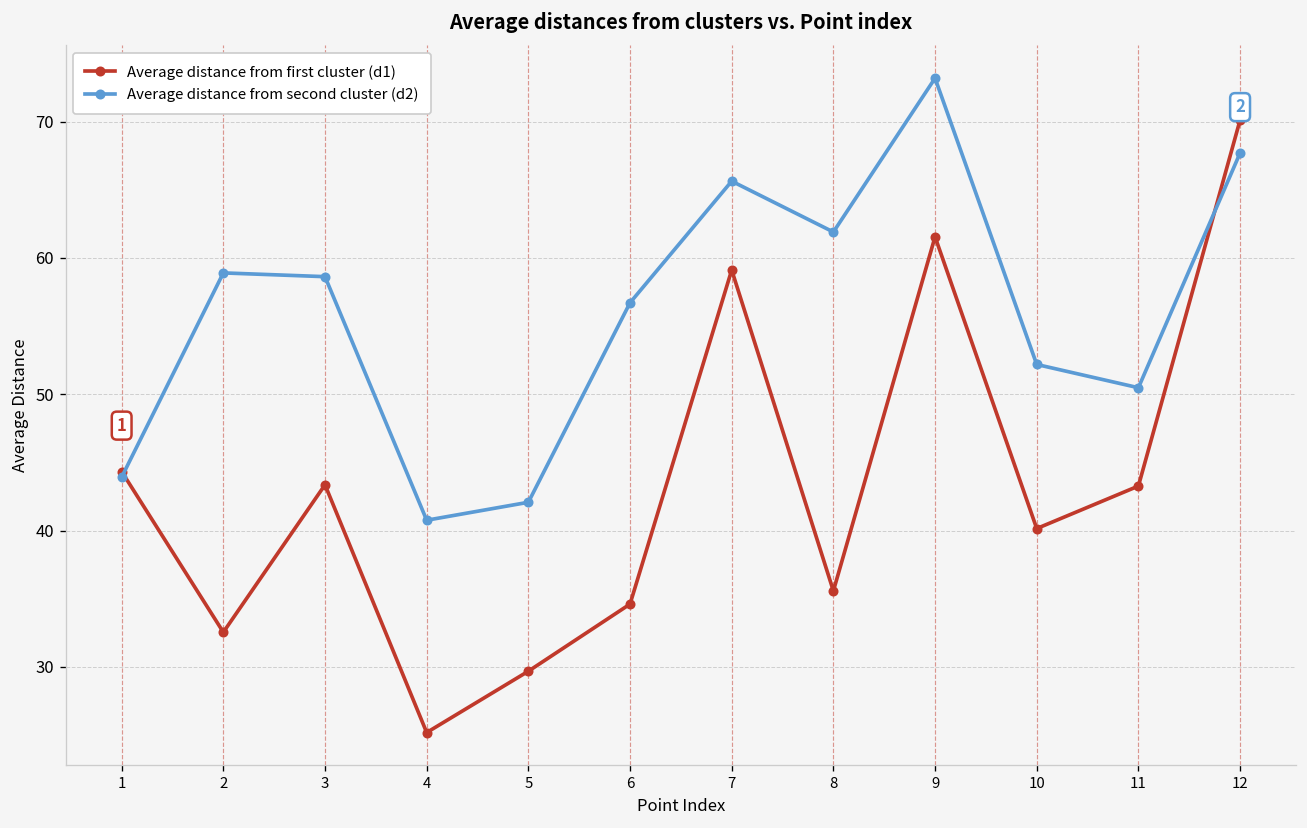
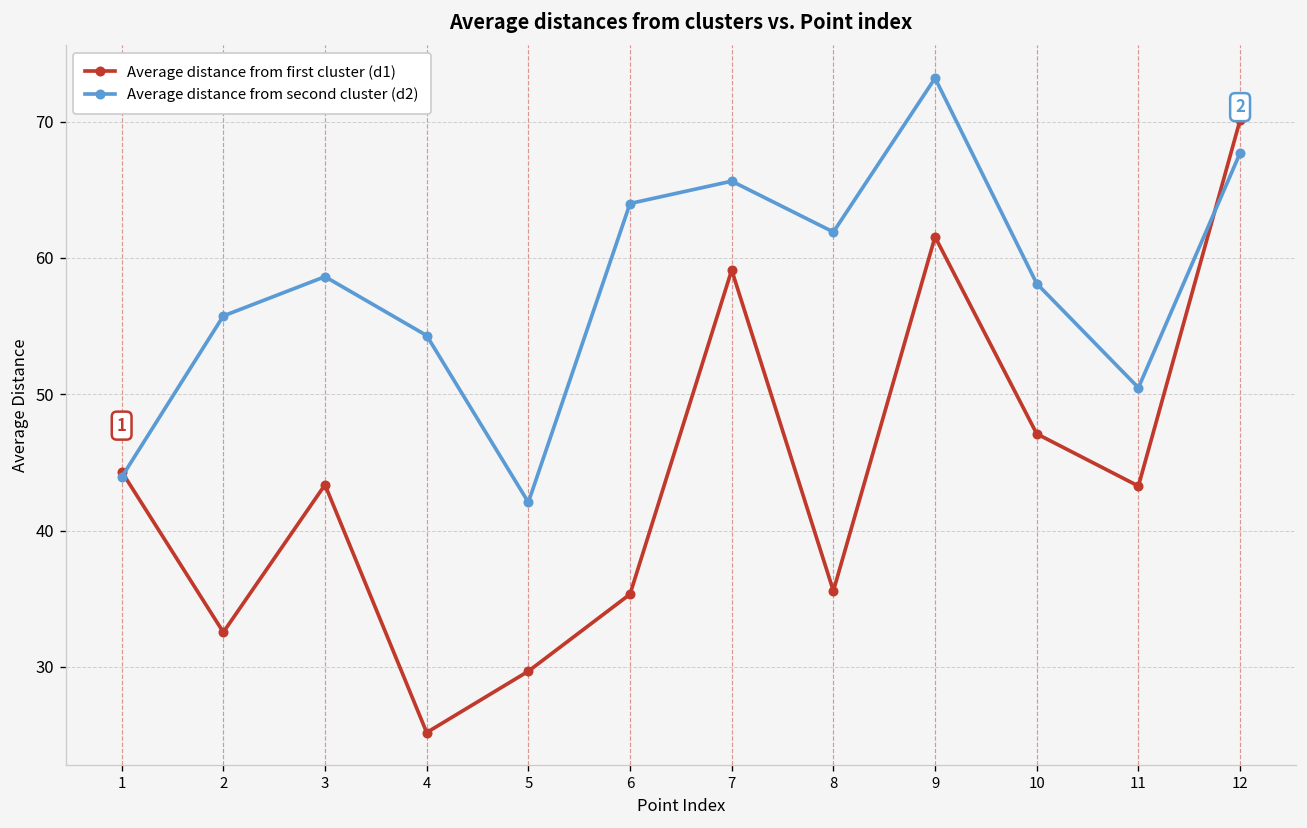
Average distance from second cluster (d2), 2: 58.9 -> 55.7
Average distance from second cluster (d2), 4: 40.8 -> 54.3
Average distance from first cluster (d1), 6: 34.6 -> 35.3
Average distance from second cluster (d2), 6: 56.7 -> 64.0
Average distance from first cluster (d1), 10: 40.1 -> 47.1
Average distance from second cluster (d2), 10: 52.2 -> 58.1
